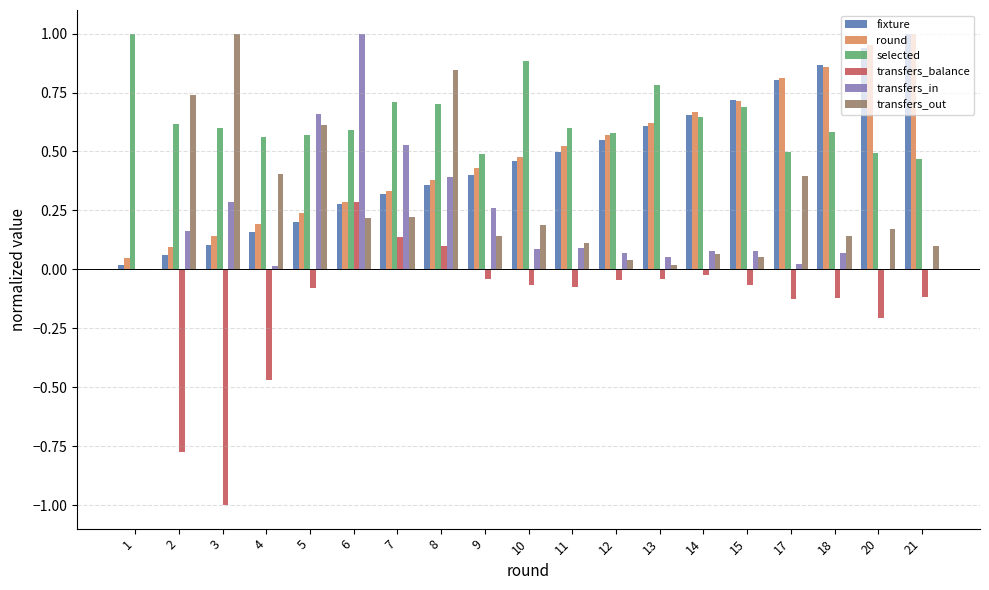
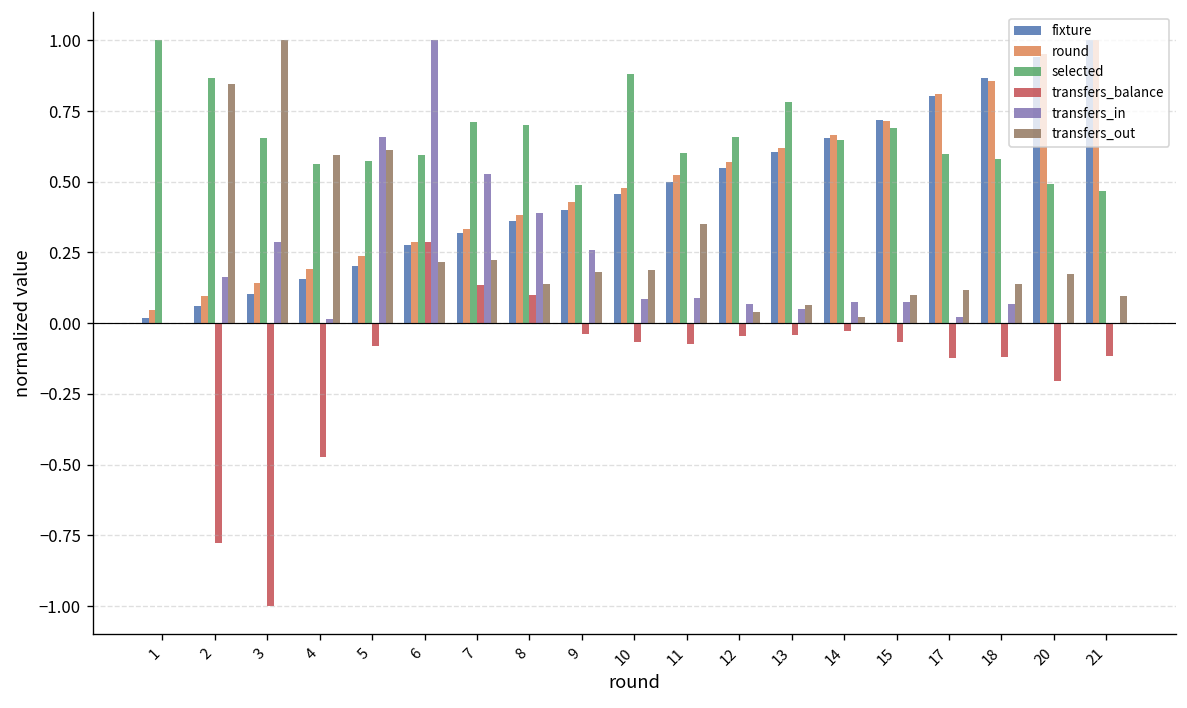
selected, 2: 0.62 -> 0.87
transfers_out, 2: 0.74 -> 0.85
selected, 3: 0.60 -> 0.66
transfers_out, 4: 0.40 -> 0.60
transfers_out, 8: 0.85 -> 0.14
transfers_out, 9: 0.14 -> 0.18
transfers_out, 11: 0.11 -> 0.35
selected, 12: 0.58 -> 0.66
transfers_out, 13: 0.02 -> 0.06
transfers_out, 14: 0.07 -> 0.02
transfers_out, 15: 0.05 -> 0.10
selected, 17: 0.50 -> 0.60
transfers_out, 17: 0.40 -> 0.12
